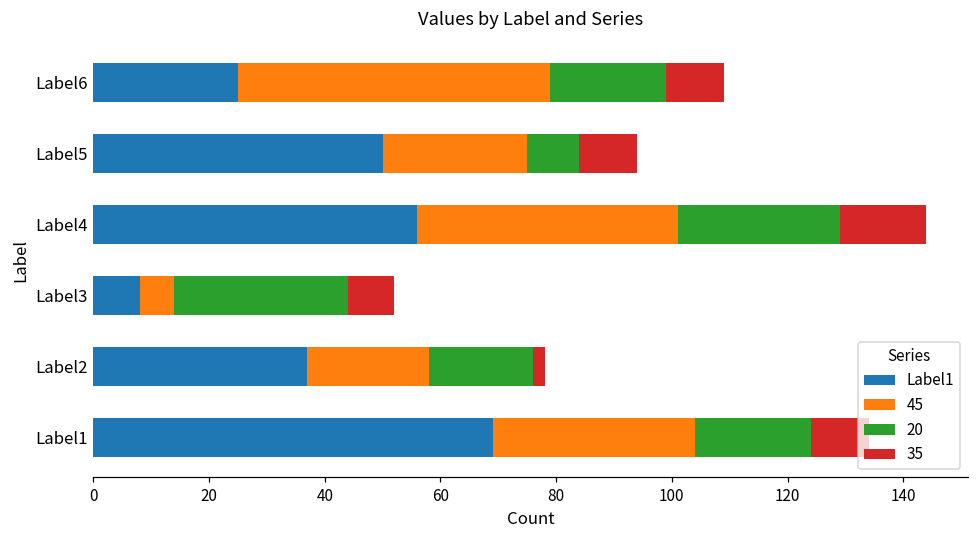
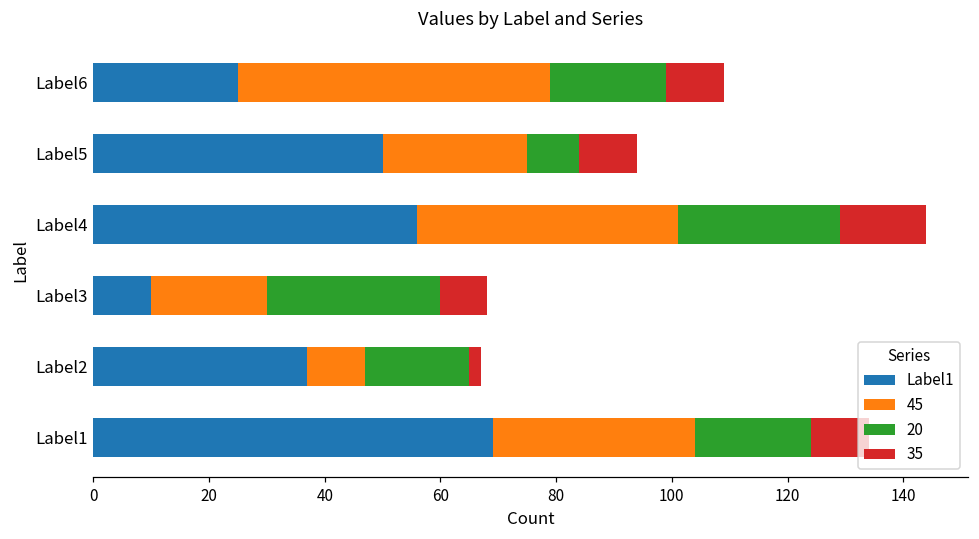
Label1, Label3: 8 -> 10
45, Label3: 6 -> 20
45, Label2: 21 -> 10
